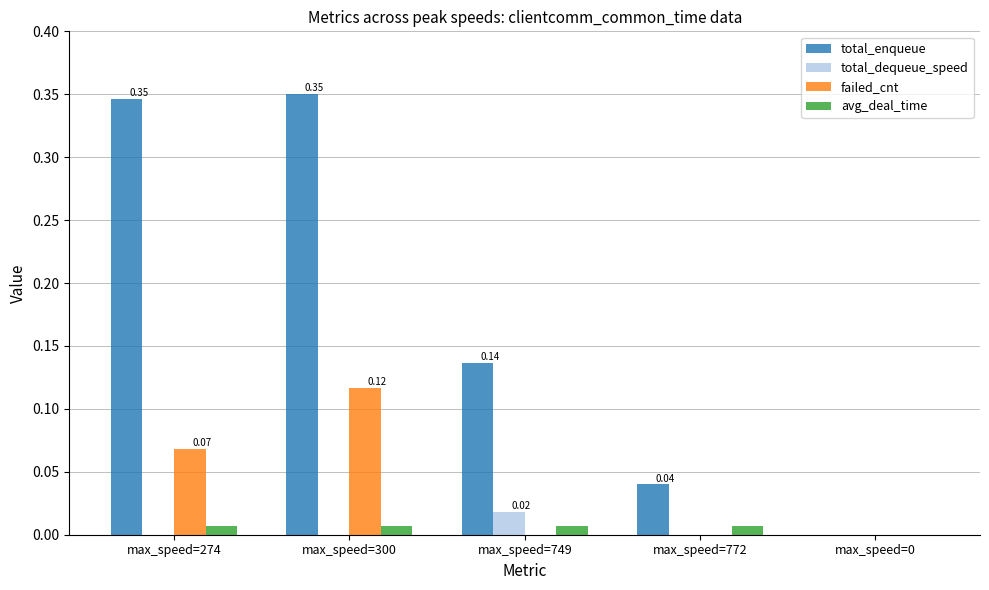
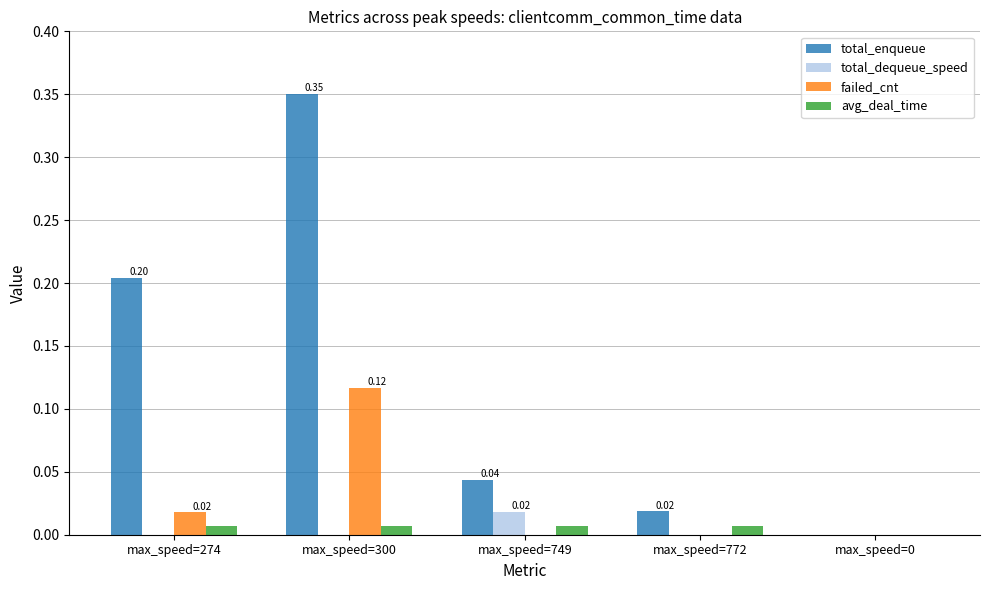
total_enqueue, max_speed=274: 0.35 -> 0.20
failed_cnt, max_speed=274: 0.07 -> 0.02
total_enqueue, max_speed=749: 0.14 -> 0.04
total_enqueue, max_speed=772: 0.04 -> 0.02
